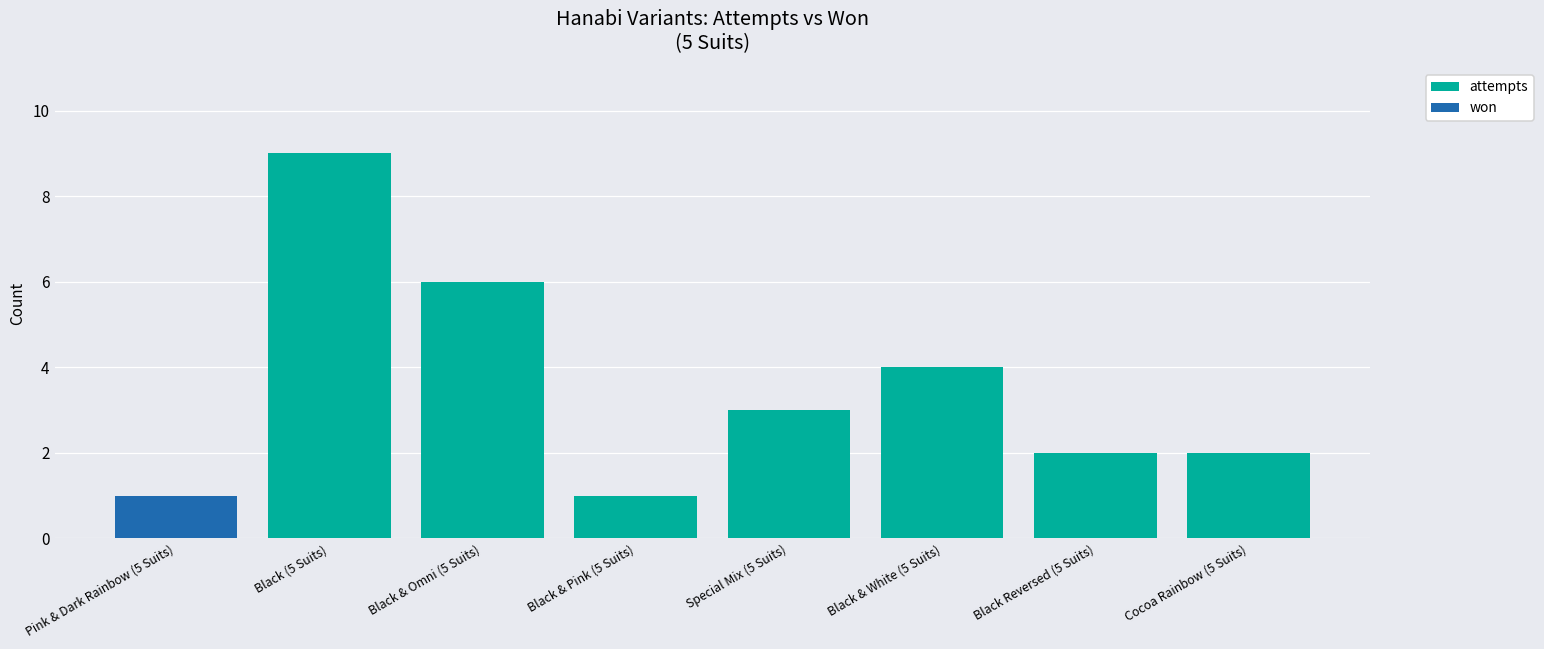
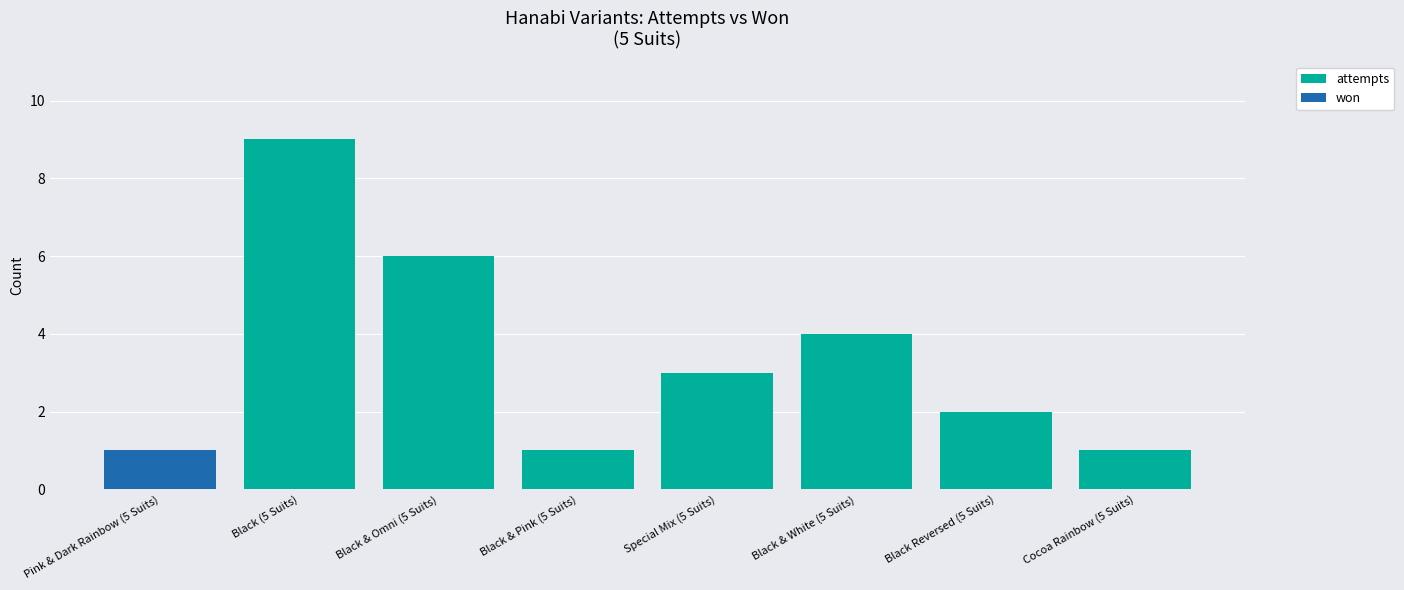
attempts, Cocoa Rainbow (5 Suits): 2 -> 1
